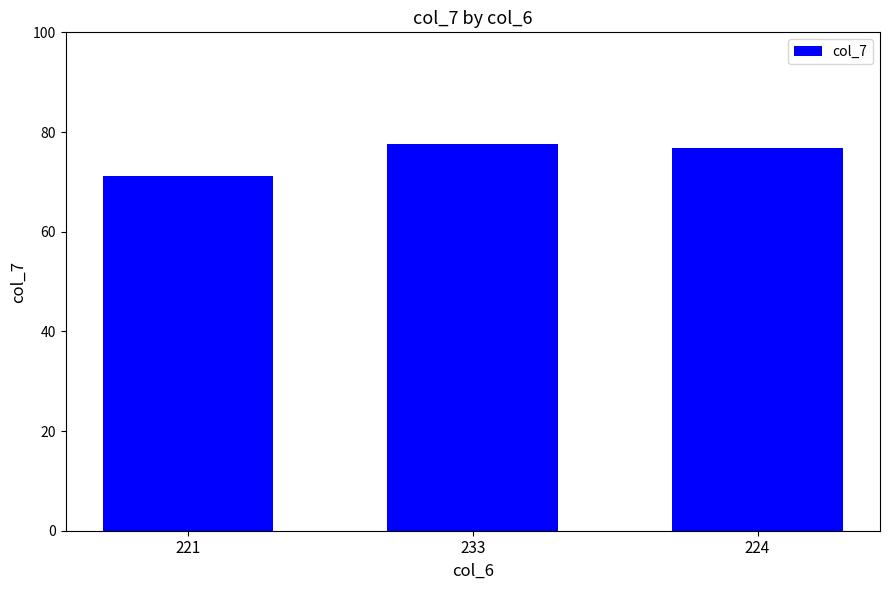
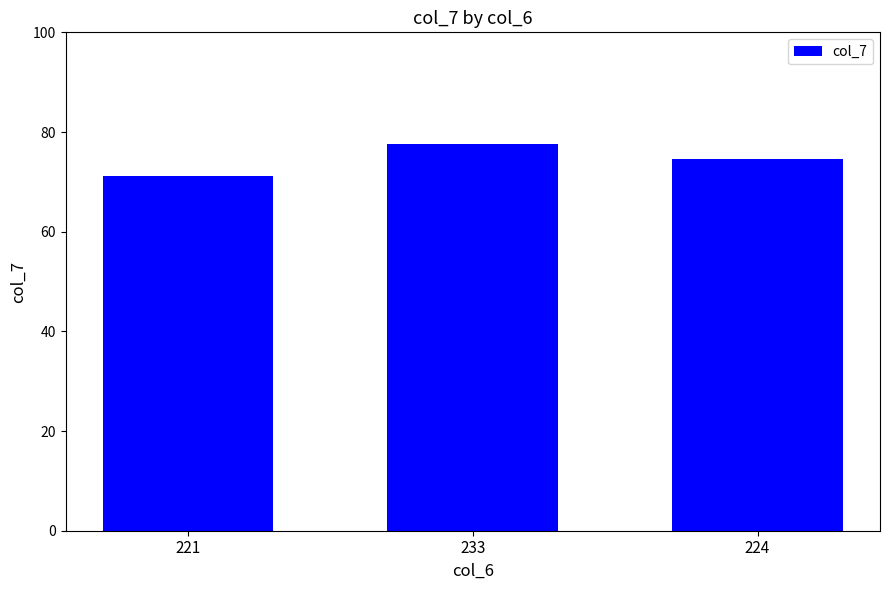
224: 77 -> 75
